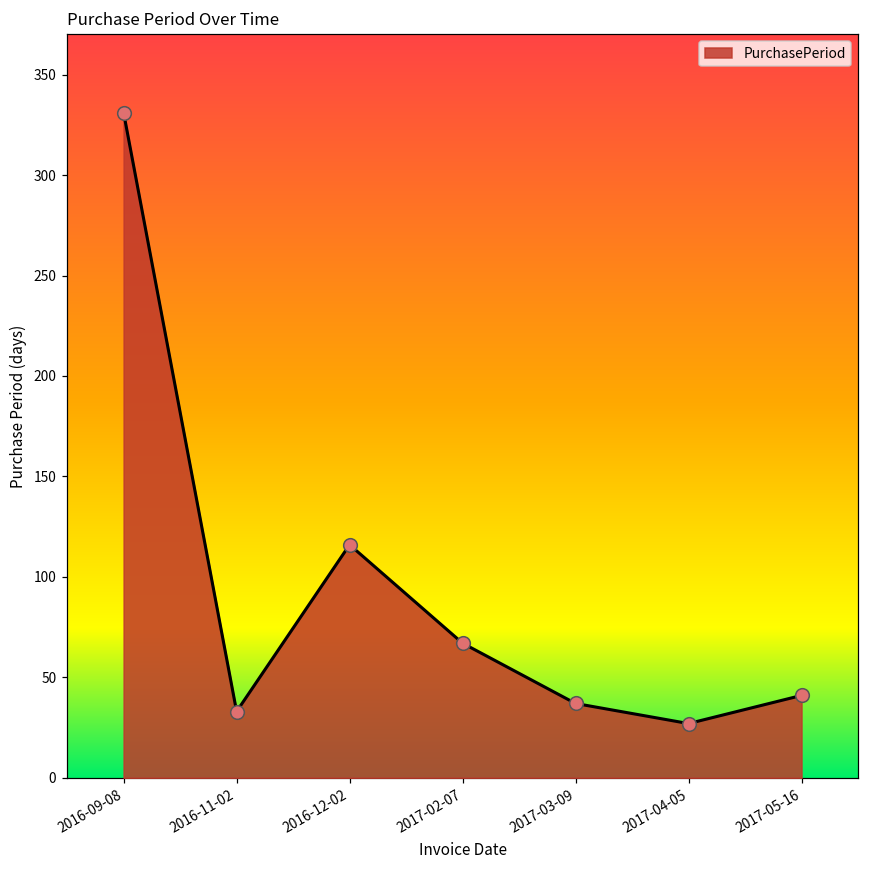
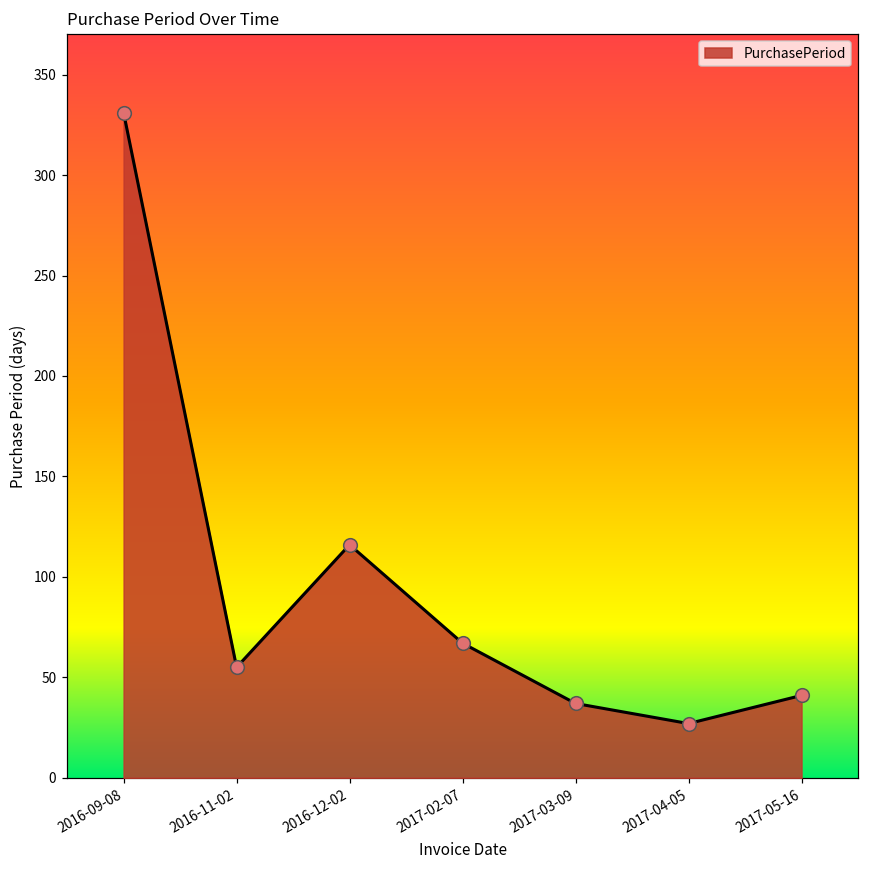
2016-11-02: 33 -> 55
